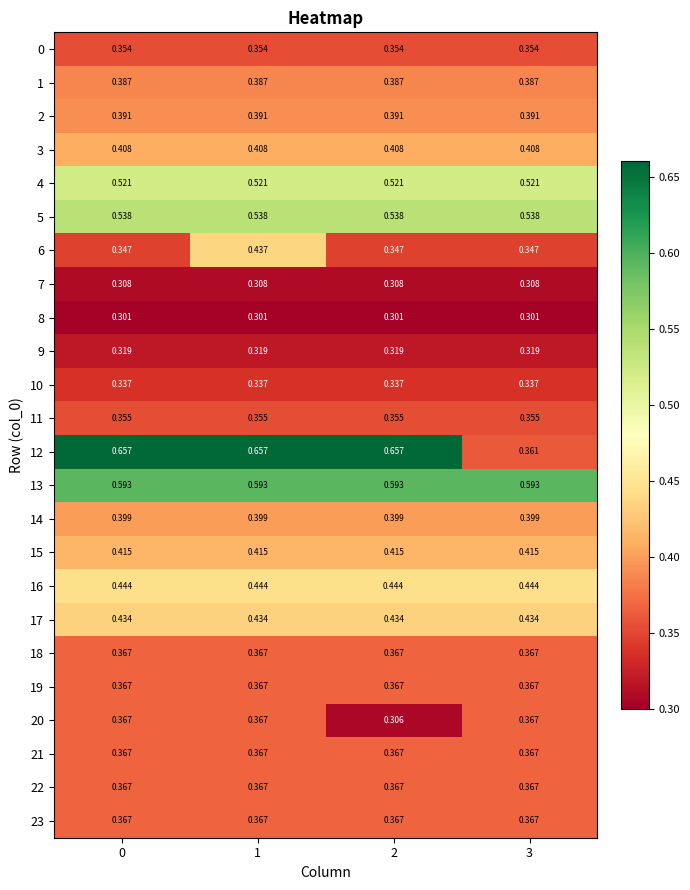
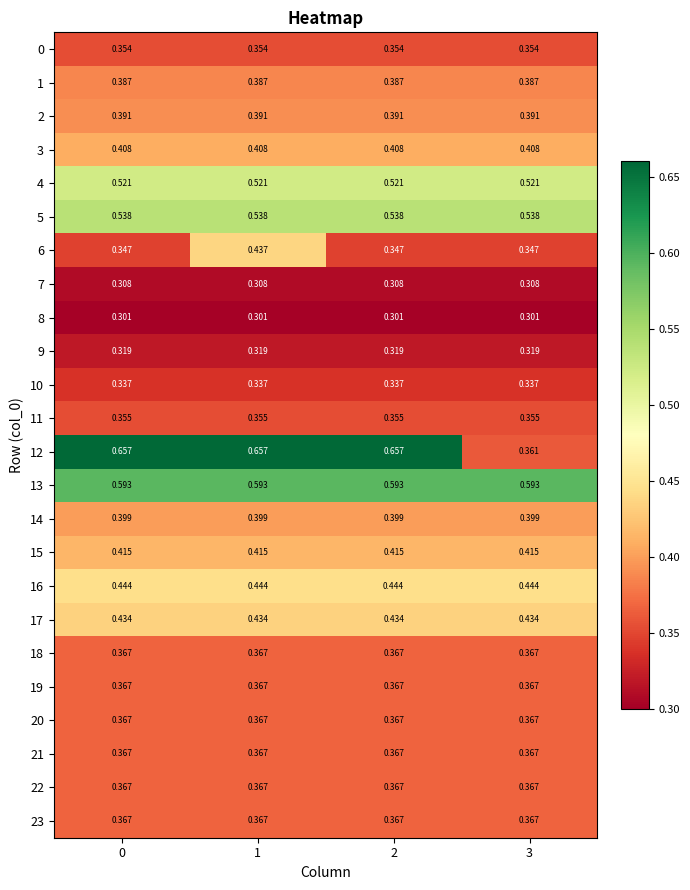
20, 2: 0.306 -> 0.367
